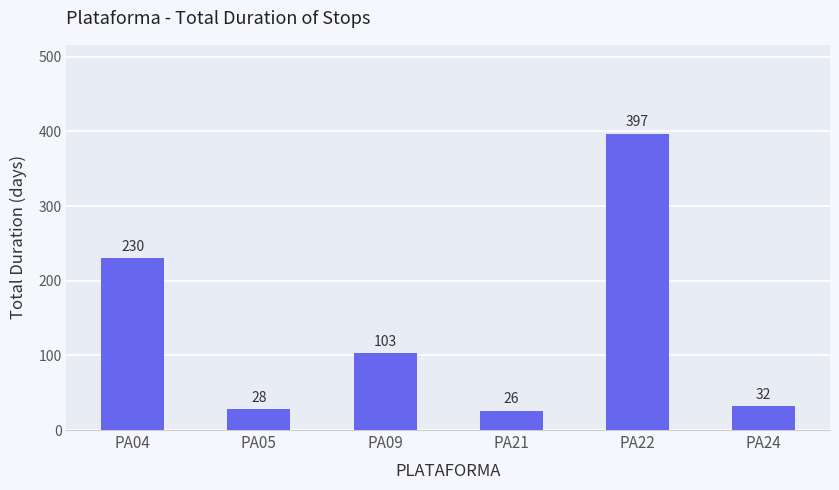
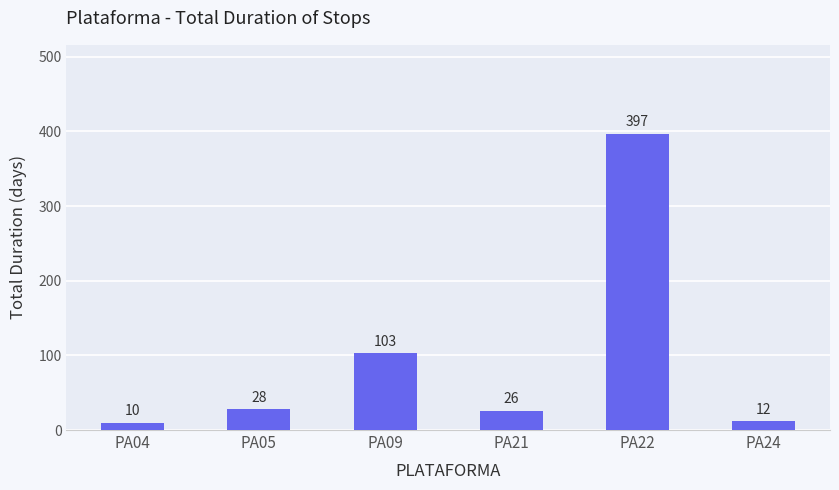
PA04: 230 -> 10
PA24: 32 -> 12
